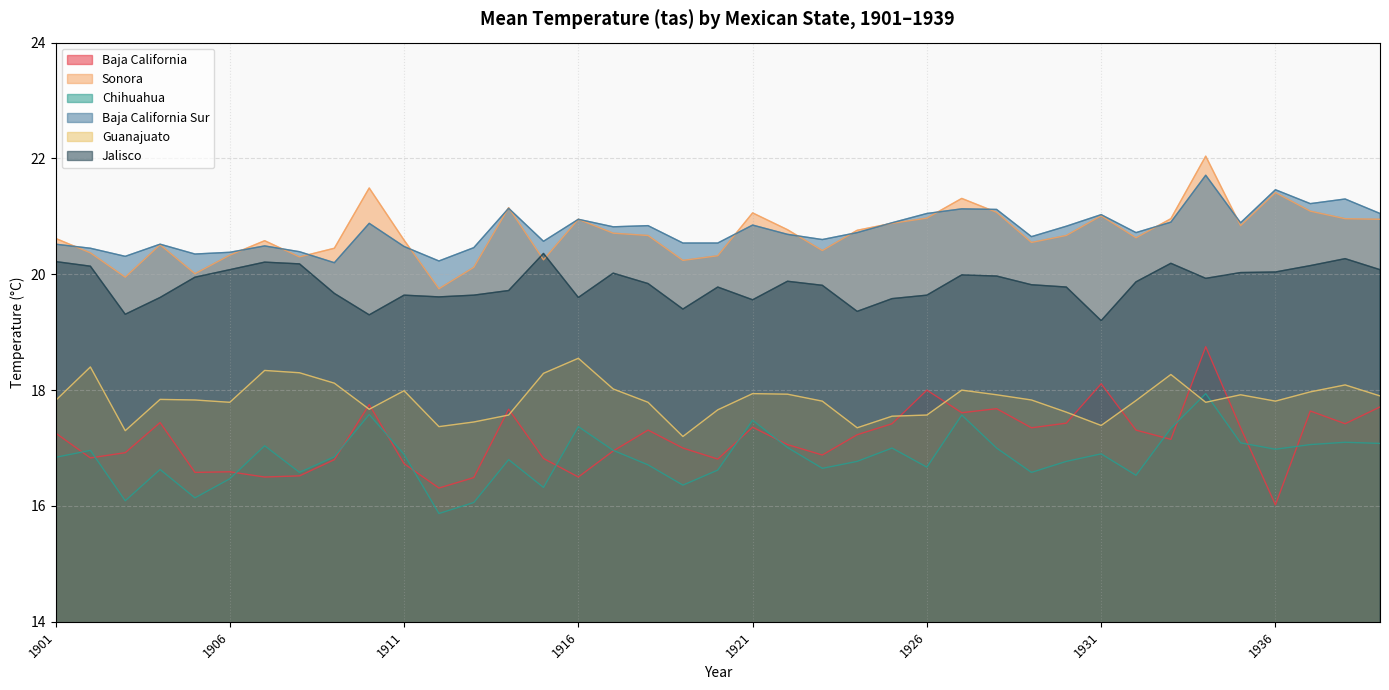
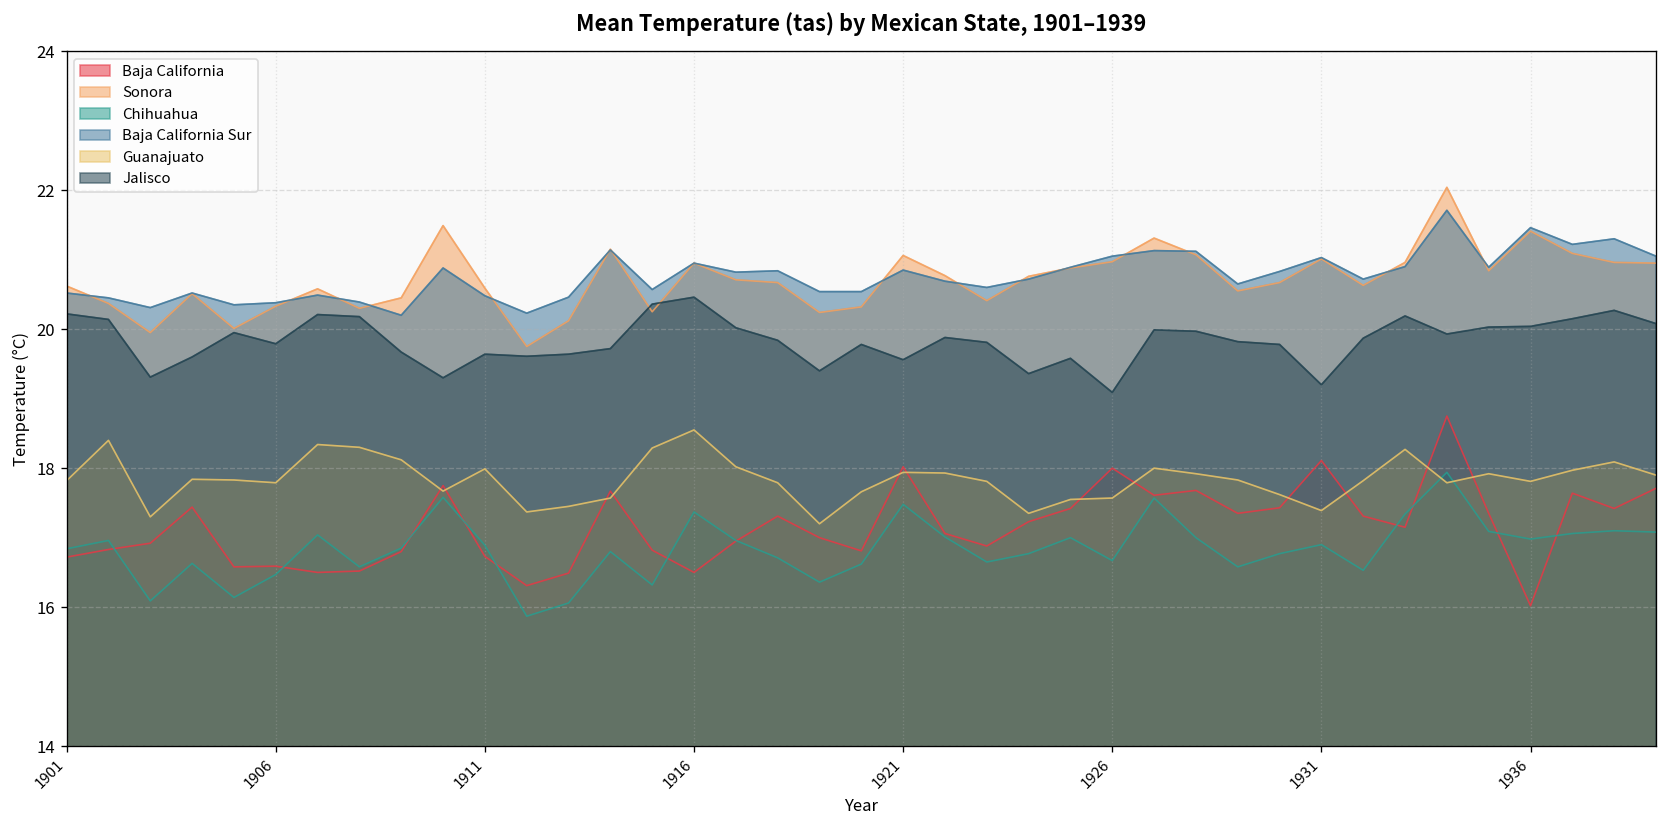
Baja California, 1901: 17.3 -> 16.7
Jalisco, 1906: 20.1 -> 19.8
Jalisco, 1916: 19.6 -> 20.5
Baja California, 1921: 17.4 -> 18.0
Jalisco, 1926: 19.6 -> 19.1
